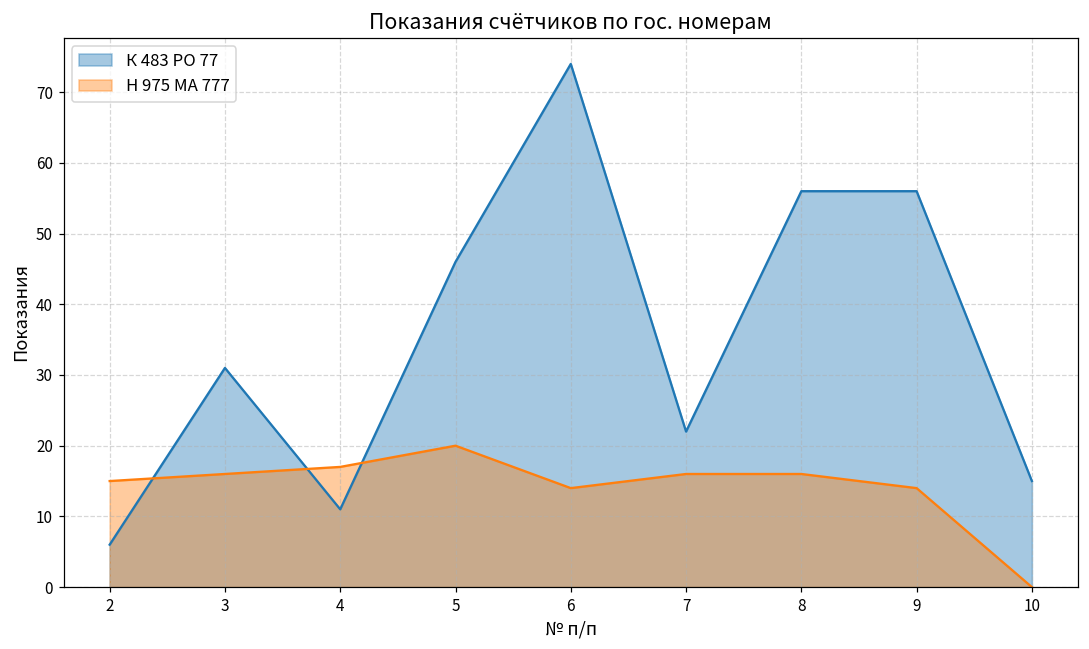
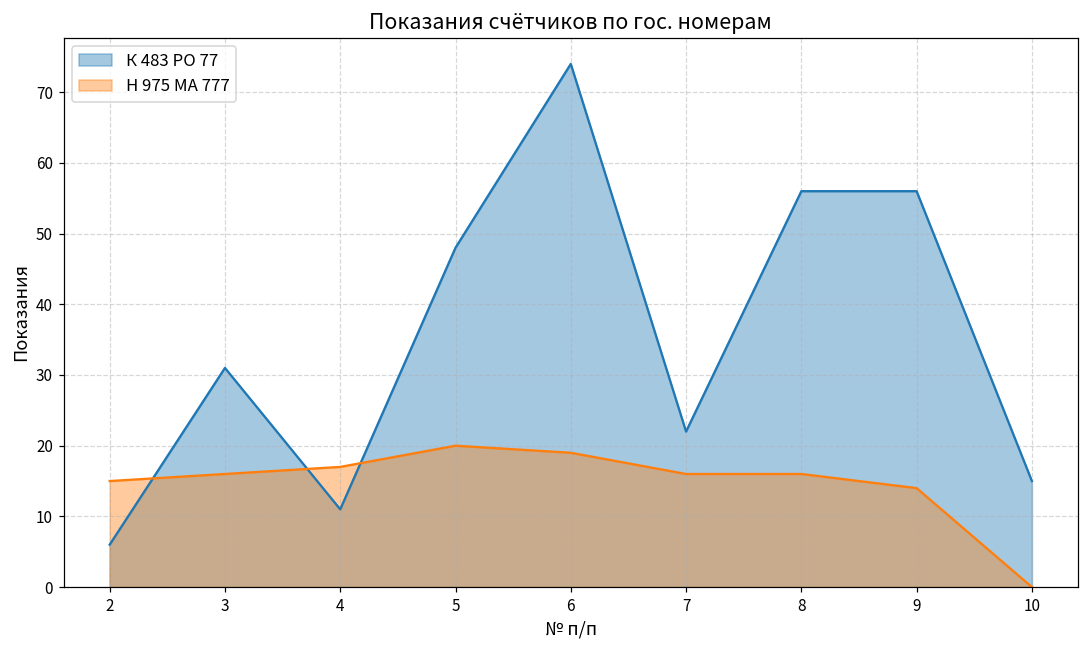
К 483 РО 77, 5: 46 -> 48
Н 975 МА 777, 6: 14 -> 19
